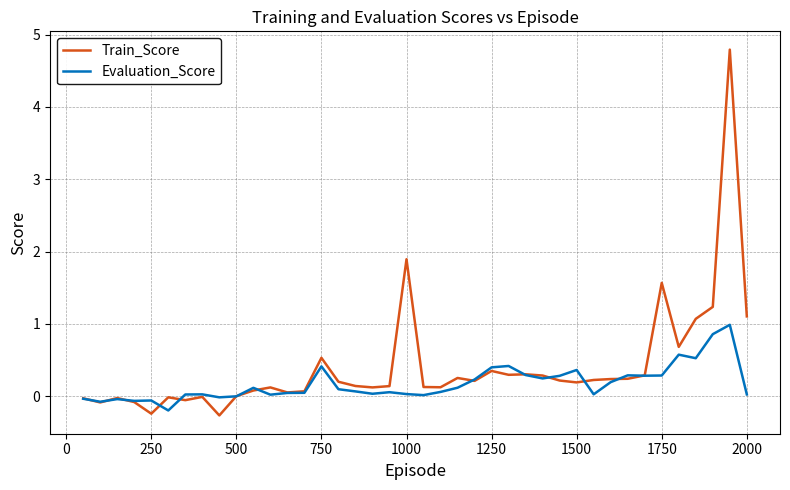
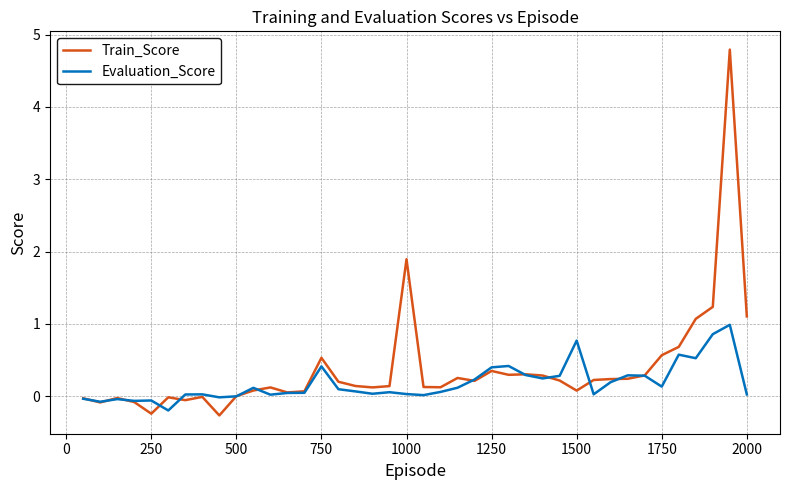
Train_Score, 1500: 0.2 -> 0.1
Evaluation_Score, 1500: 0.4 -> 0.8
Train_Score, 1750: 1.6 -> 0.6
Evaluation_Score, 1750: 0.3 -> 0.1
